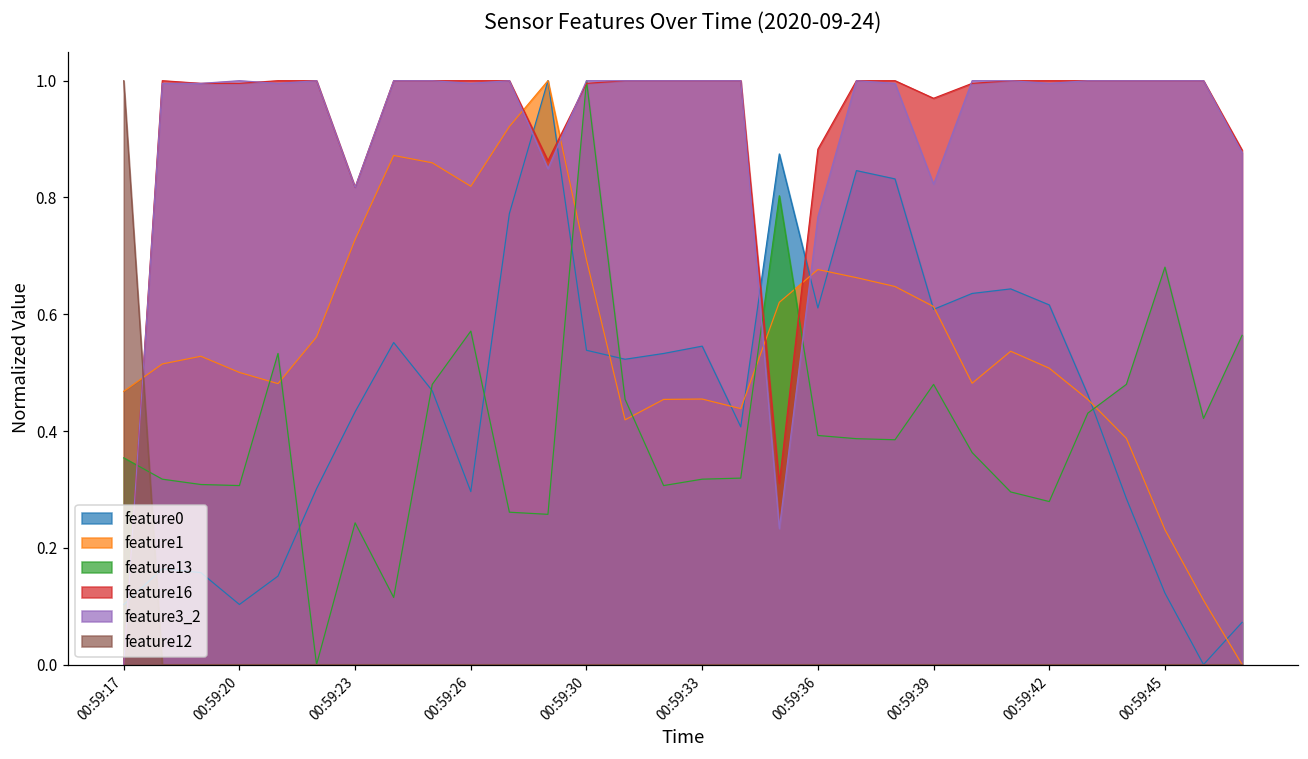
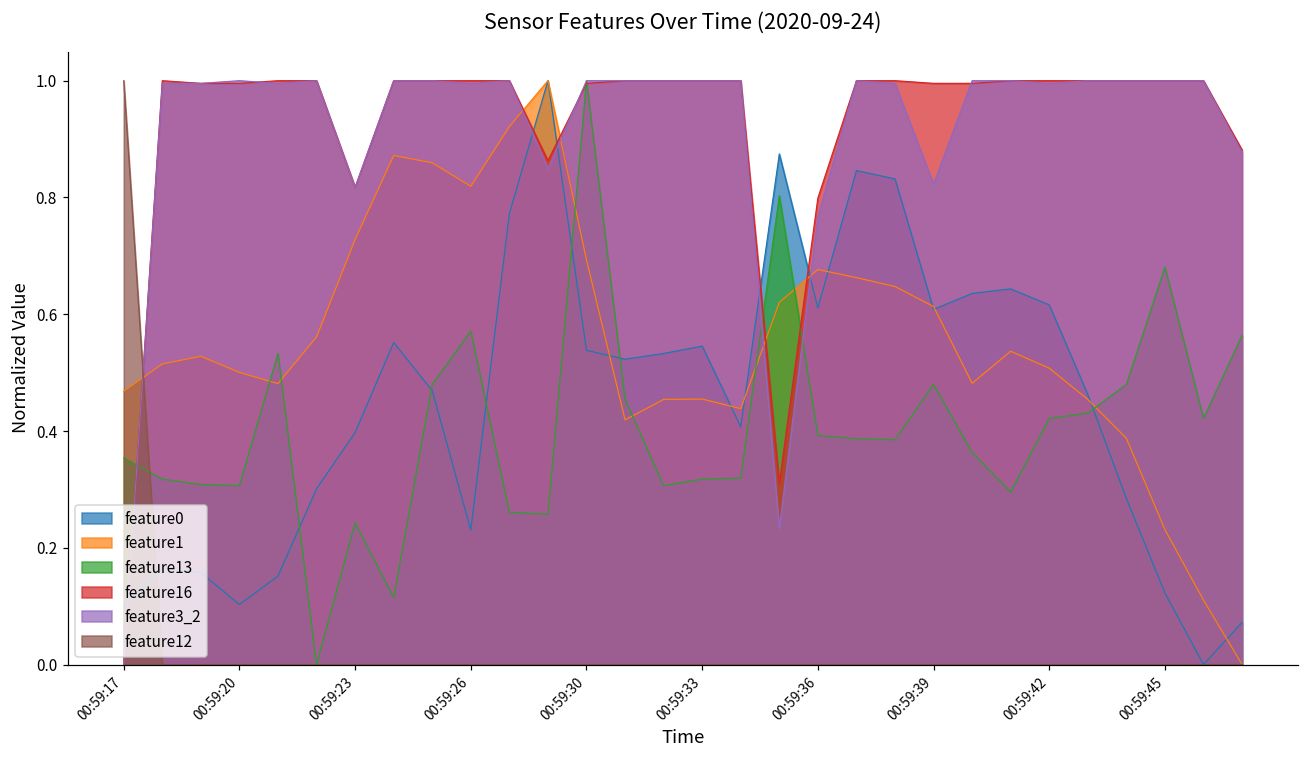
feature0, 00:59:23: 0.43 -> 0.40
feature0, 00:59:26: 0.30 -> 0.23
feature16, 00:59:36: 0.88 -> 0.80
feature16, 00:59:39: 0.97 -> 1.00
feature13, 00:59:42: 0.28 -> 0.42
